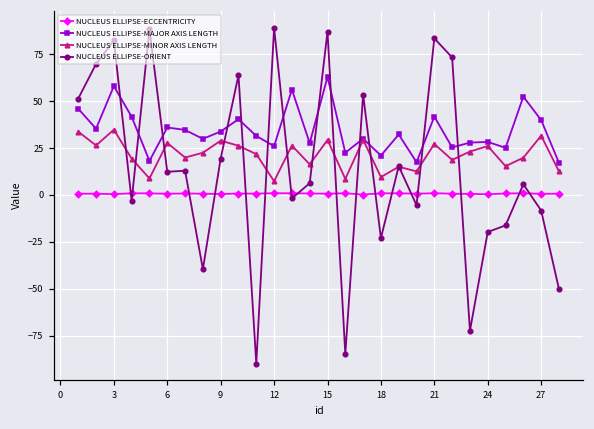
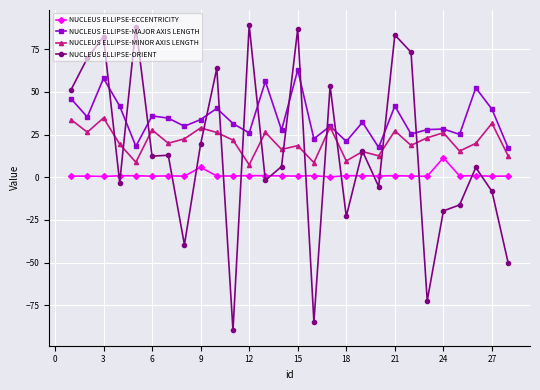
NUCLEUS ELLIPSE-ECCENTRICITY, 9: 1 -> 6
NUCLEUS ELLIPSE-MINOR AXIS LENGTH, 15: 29 -> 19
NUCLEUS ELLIPSE-ECCENTRICITY, 24: 0 -> 11
